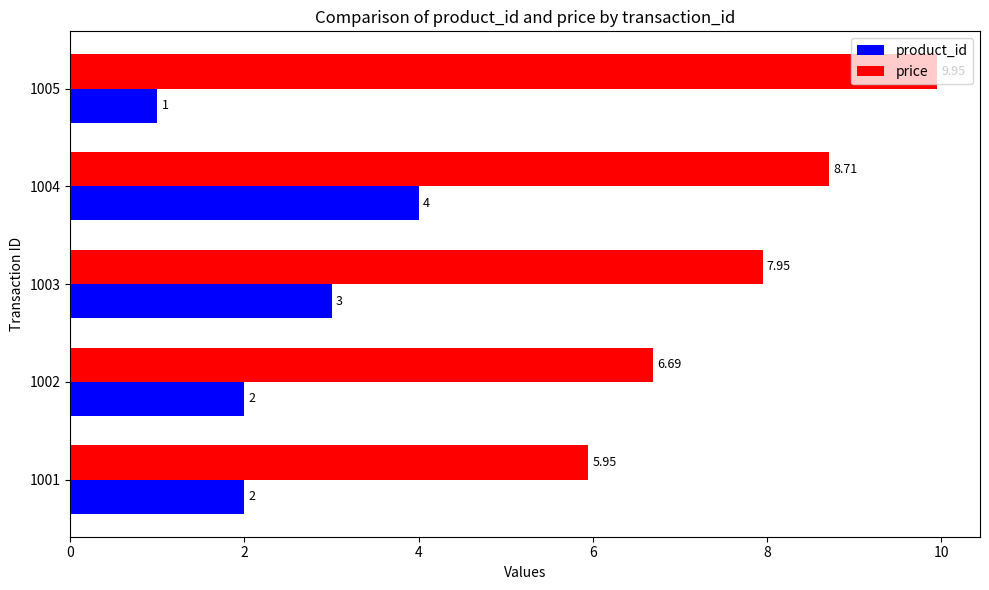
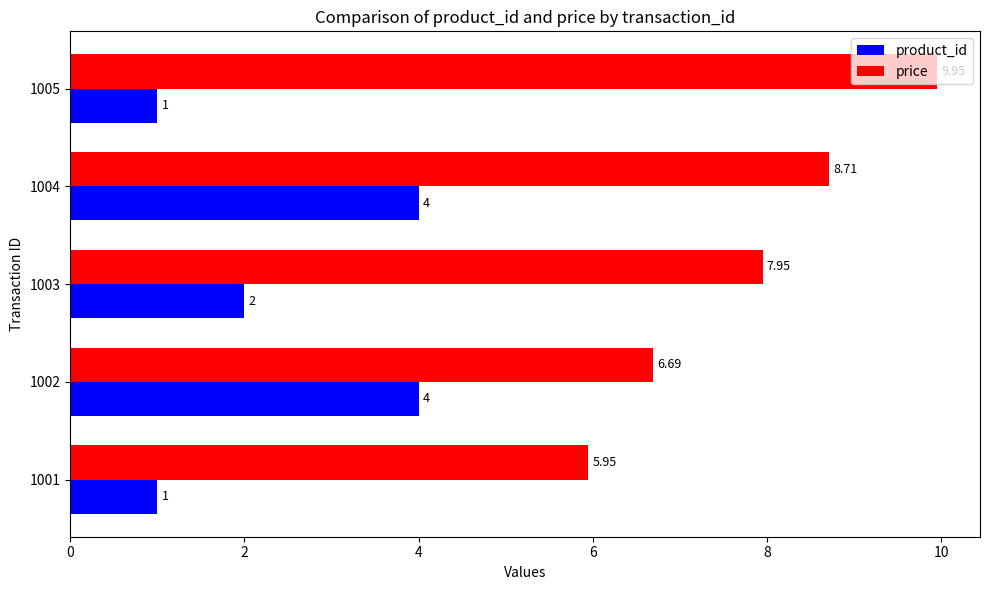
product_id, 1003: 3 -> 2
product_id, 1002: 2 -> 4
product_id, 1001: 2 -> 1
